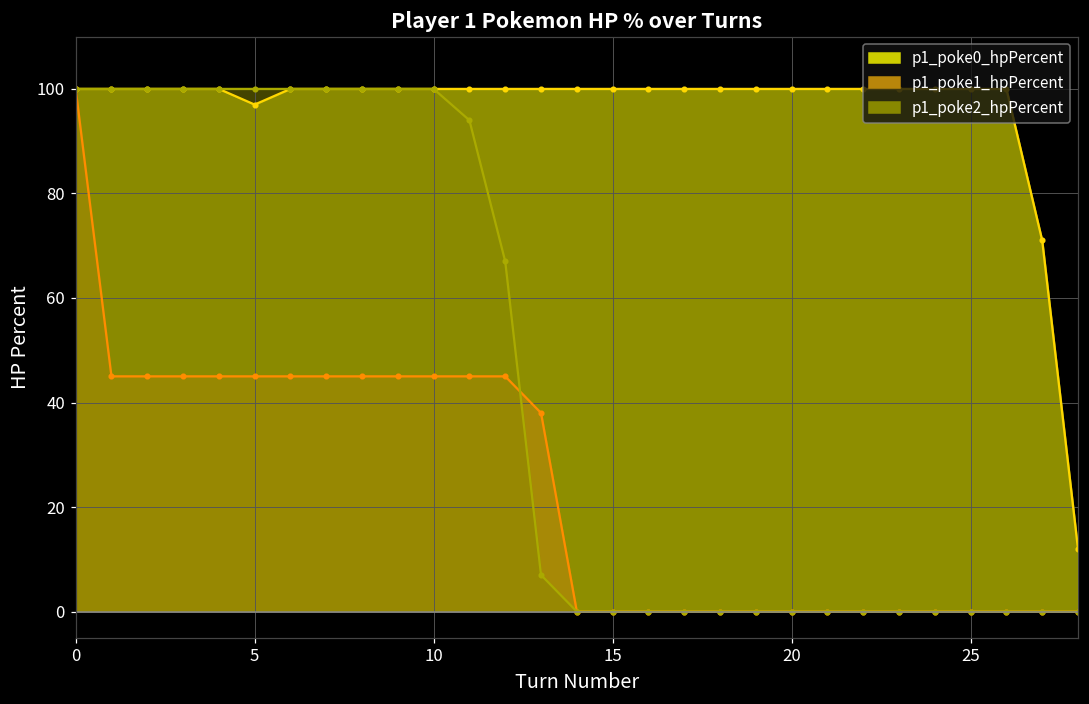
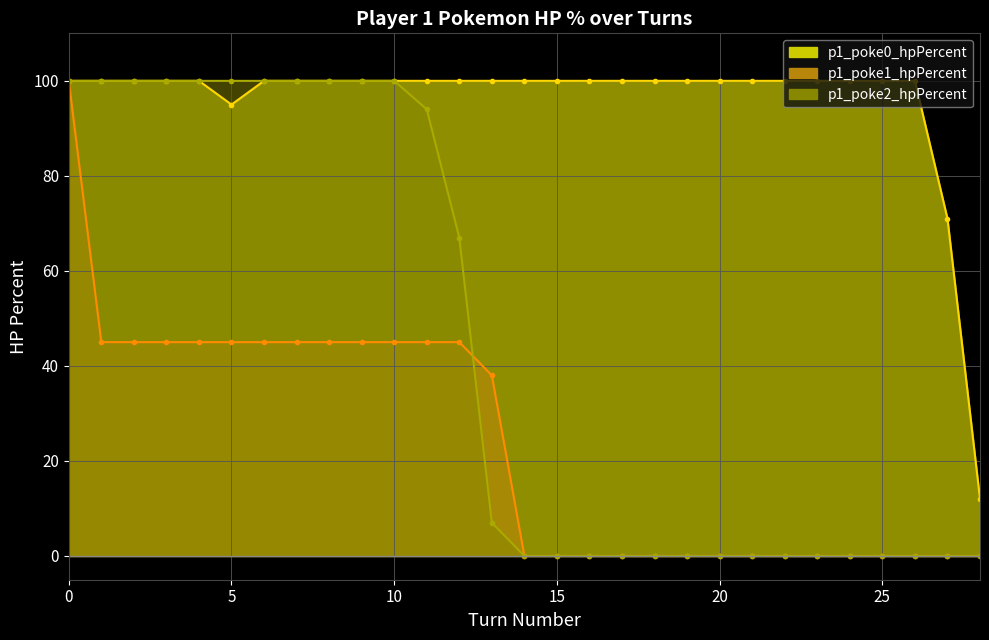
p1_poke0_hpPercent, 5: 97 -> 95
